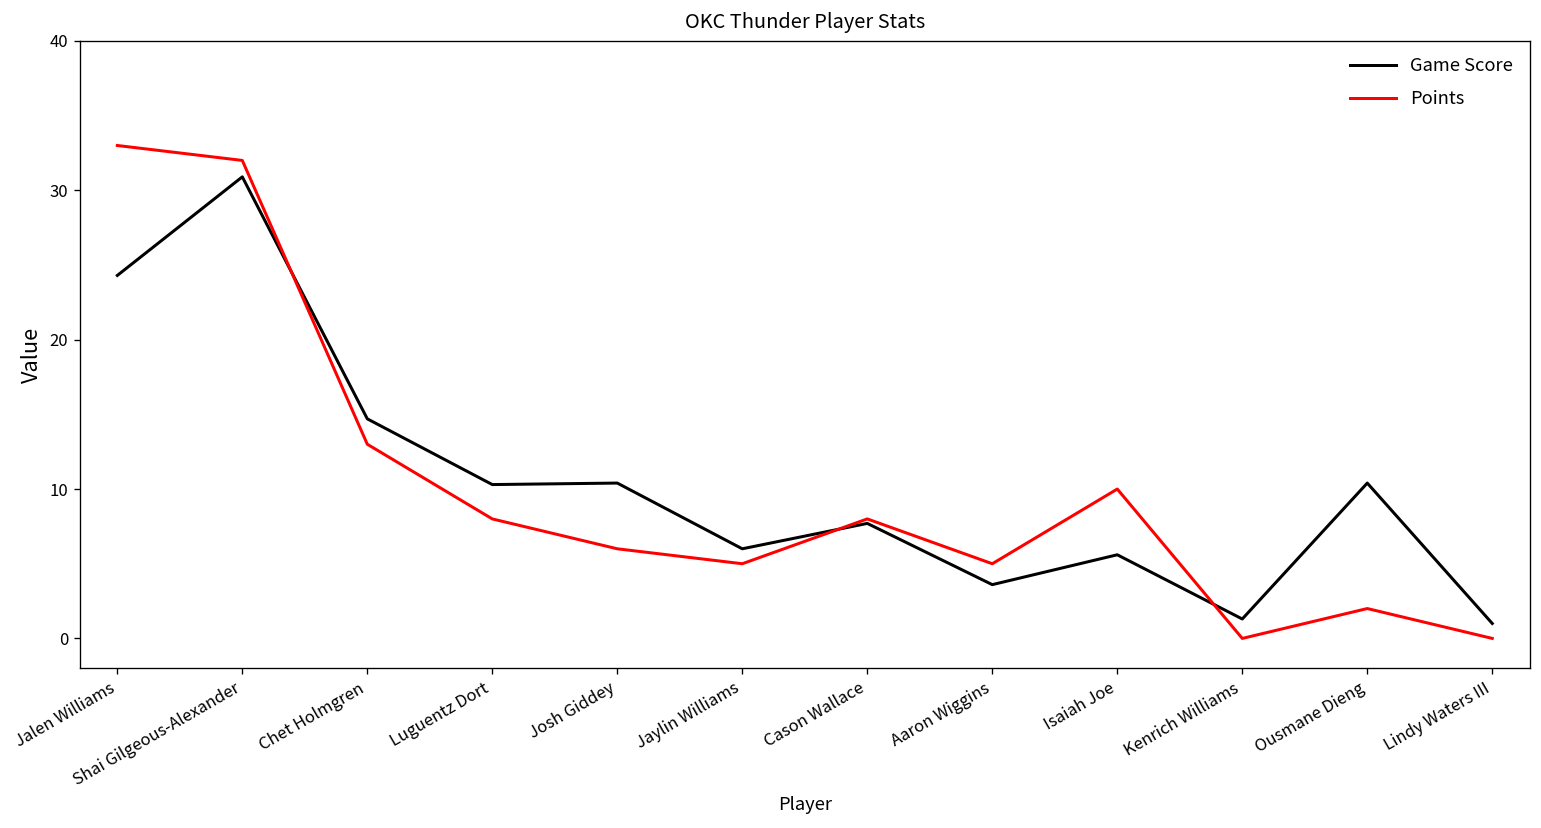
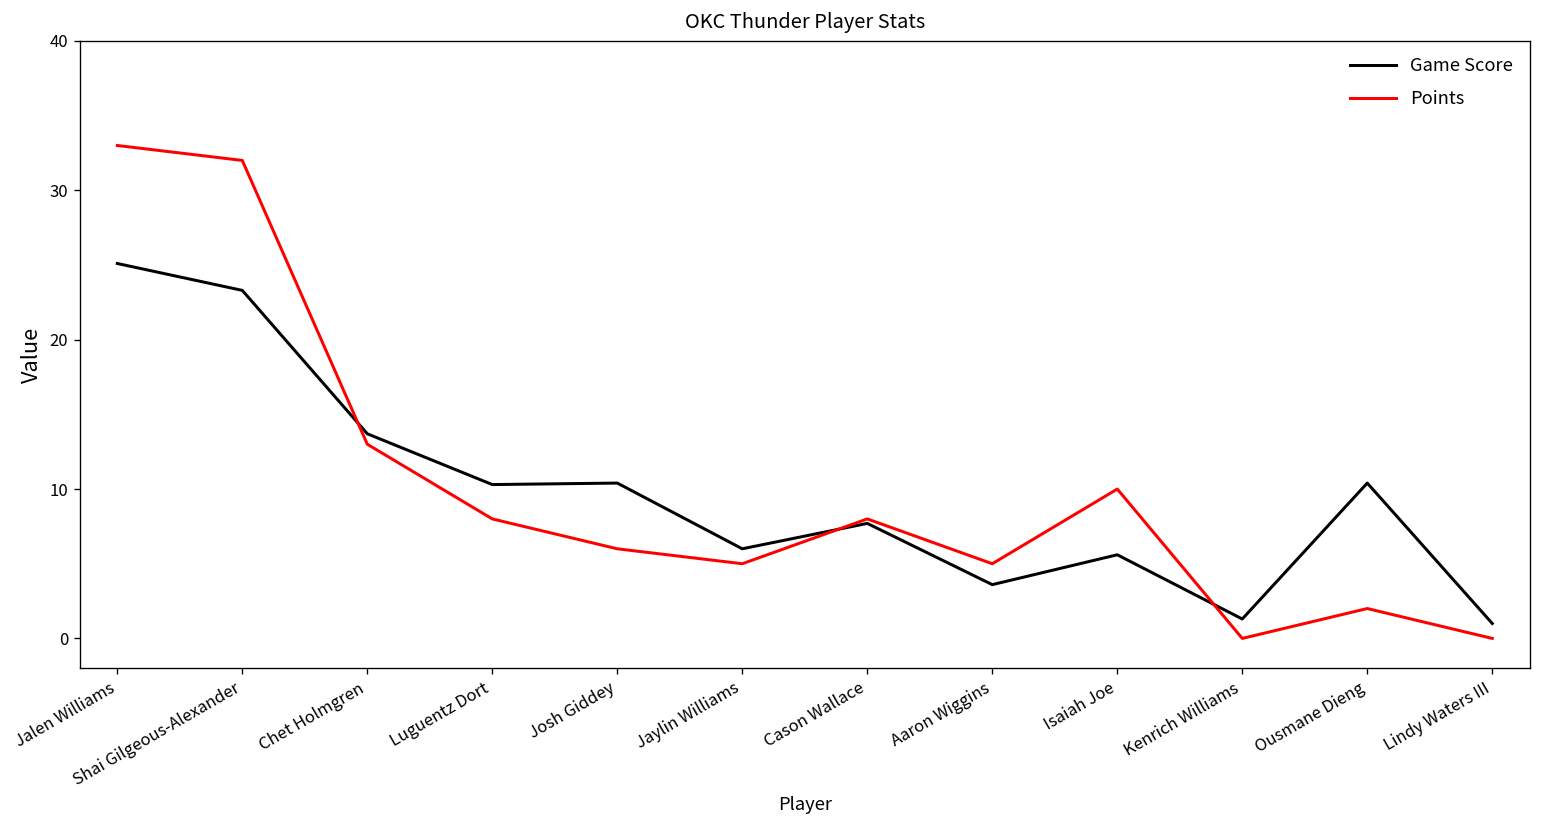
Game Score, Jalen Williams: 24.3 -> 25.1
Game Score, Shai Gilgeous-Alexander: 30.9 -> 23.3
Game Score, Chet Holmgren: 14.7 -> 13.7
